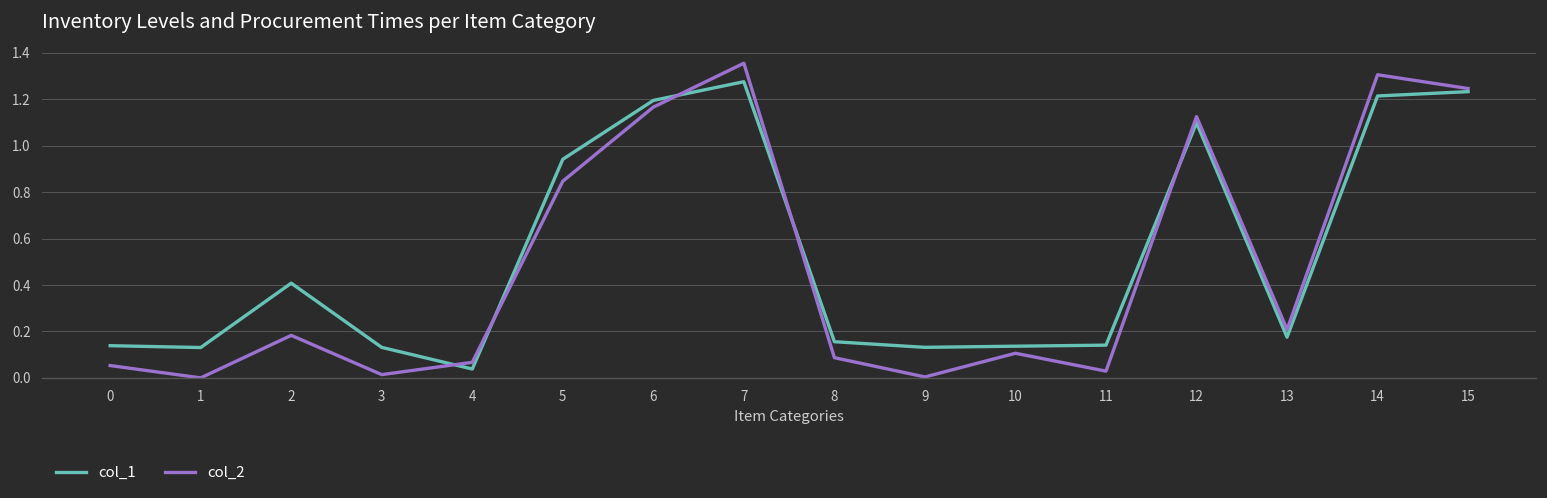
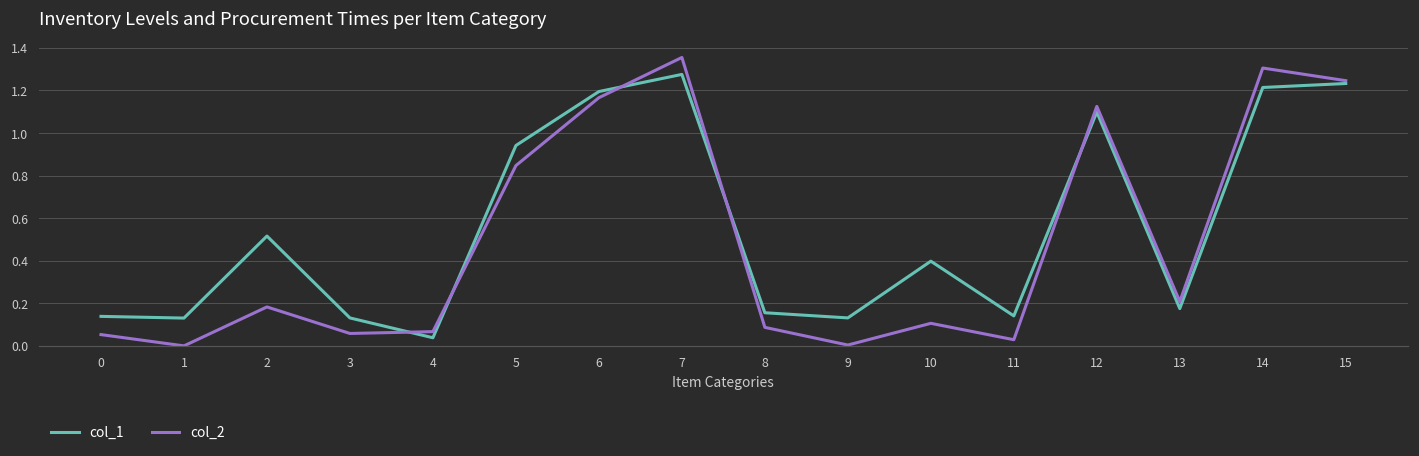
col_1, 2: 0.41 -> 0.52
col_2, 3: 0.01 -> 0.06
col_1, 10: 0.14 -> 0.40
